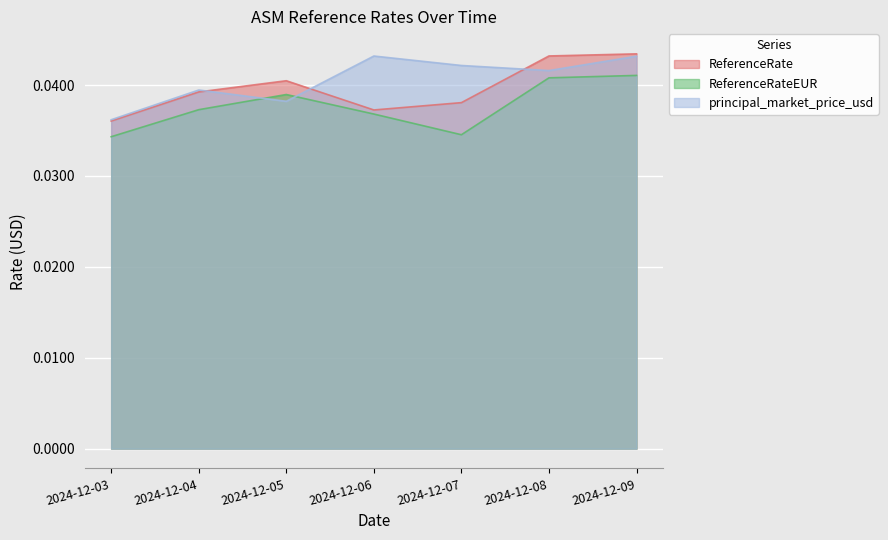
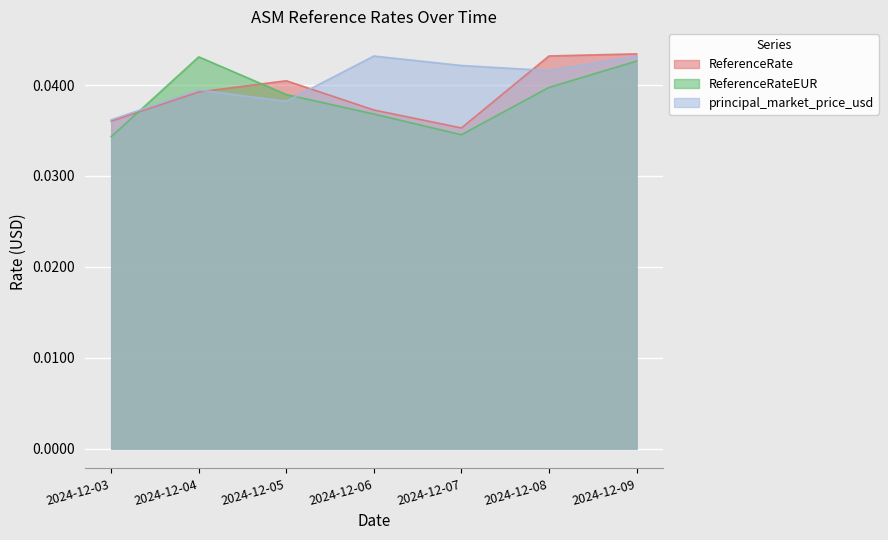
ReferenceRateEUR, 2024-12-04: 0.037 -> 0.043
ReferenceRate, 2024-12-07: 0.038 -> 0.035
ReferenceRateEUR, 2024-12-08: 0.041 -> 0.040
ReferenceRateEUR, 2024-12-09: 0.041 -> 0.043
